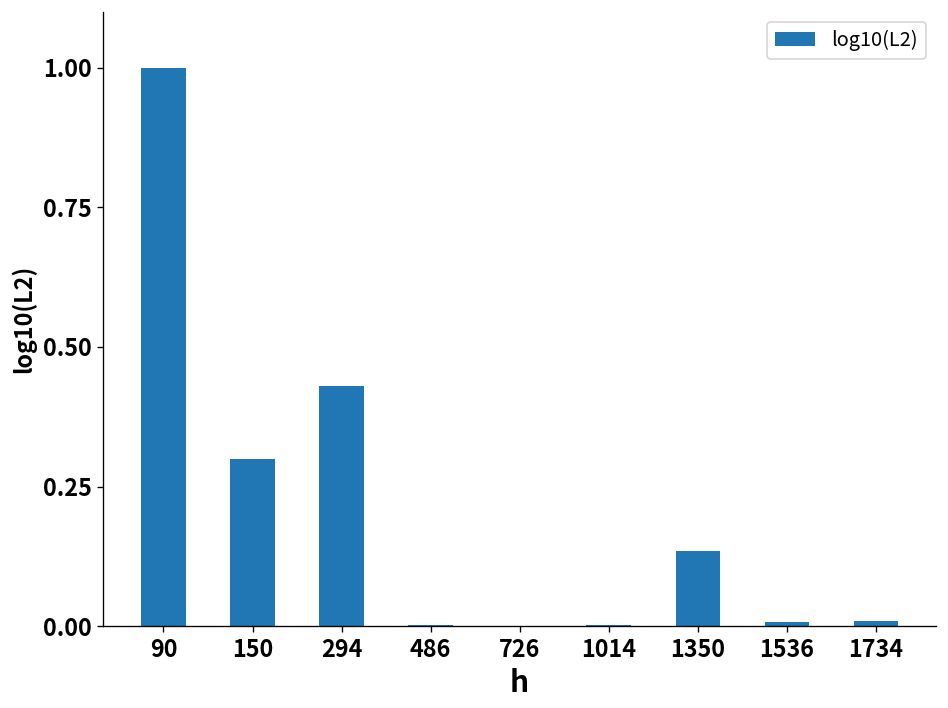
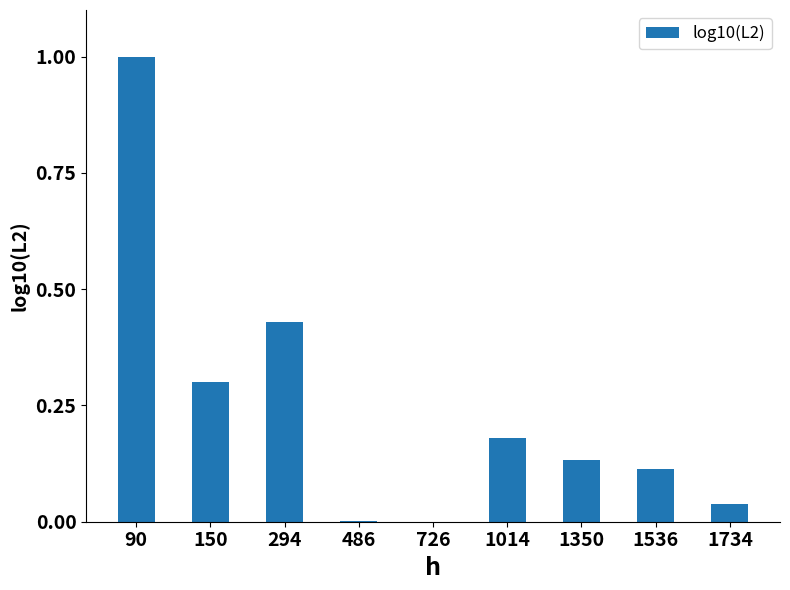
1014: 0.00 -> 0.18
1536: 0.01 -> 0.11
1734: 0.01 -> 0.04
